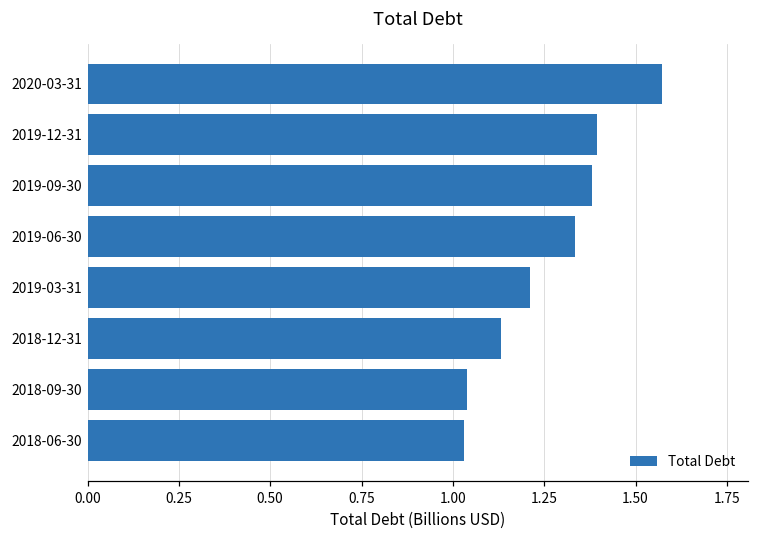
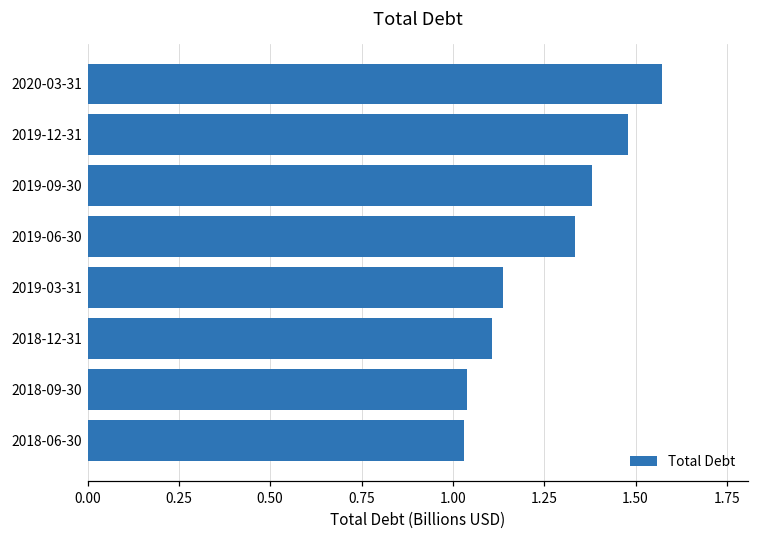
2019-12-31: 1.39 -> 1.48
2019-03-31: 1.21 -> 1.14
2018-12-31: 1.13 -> 1.11
